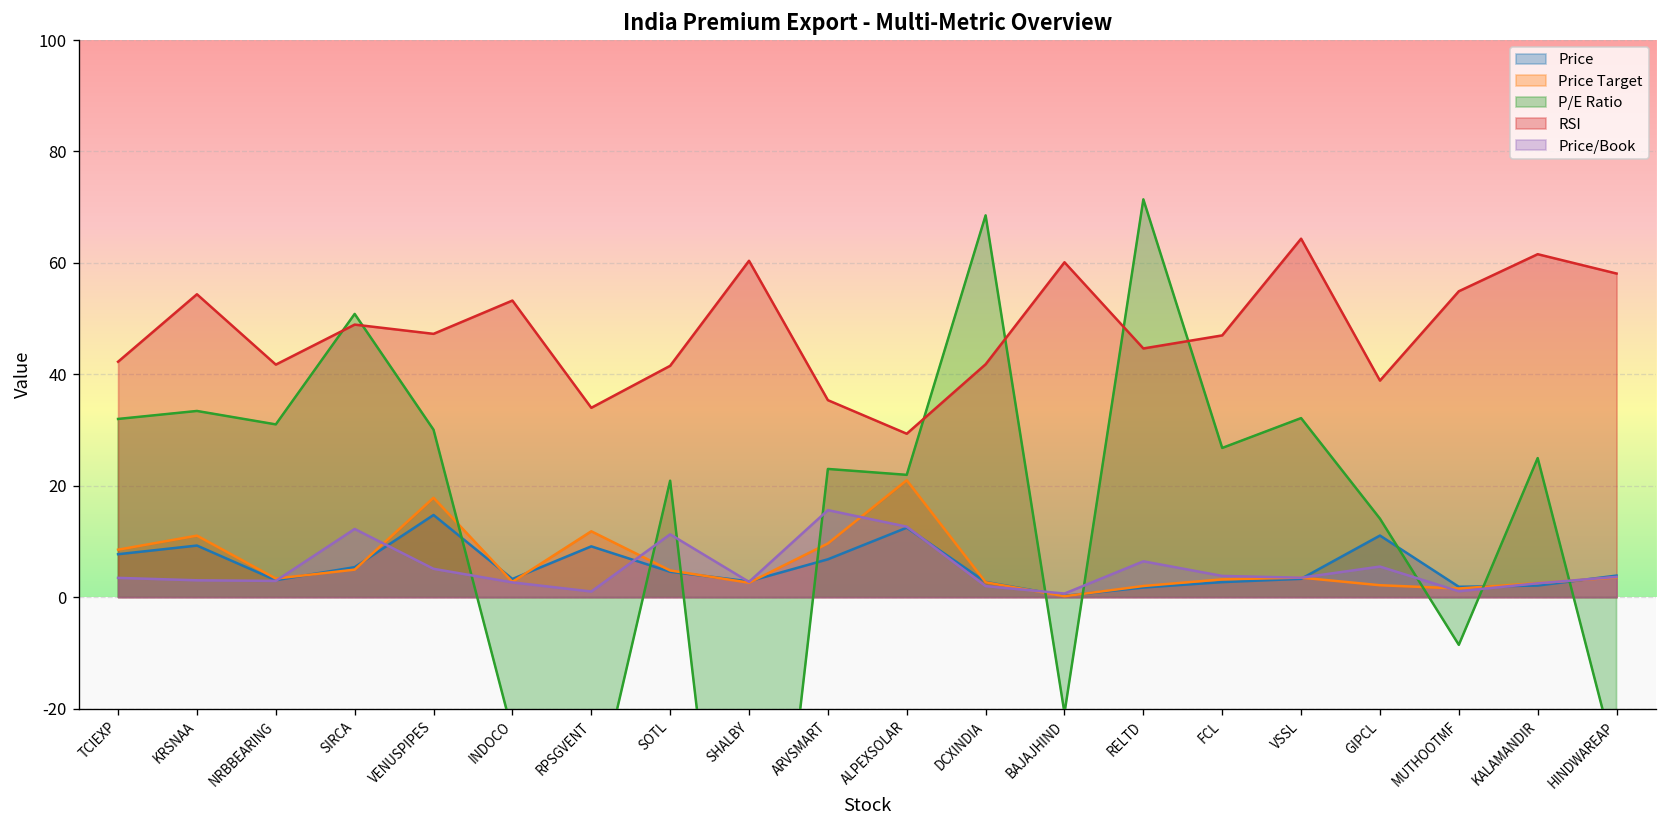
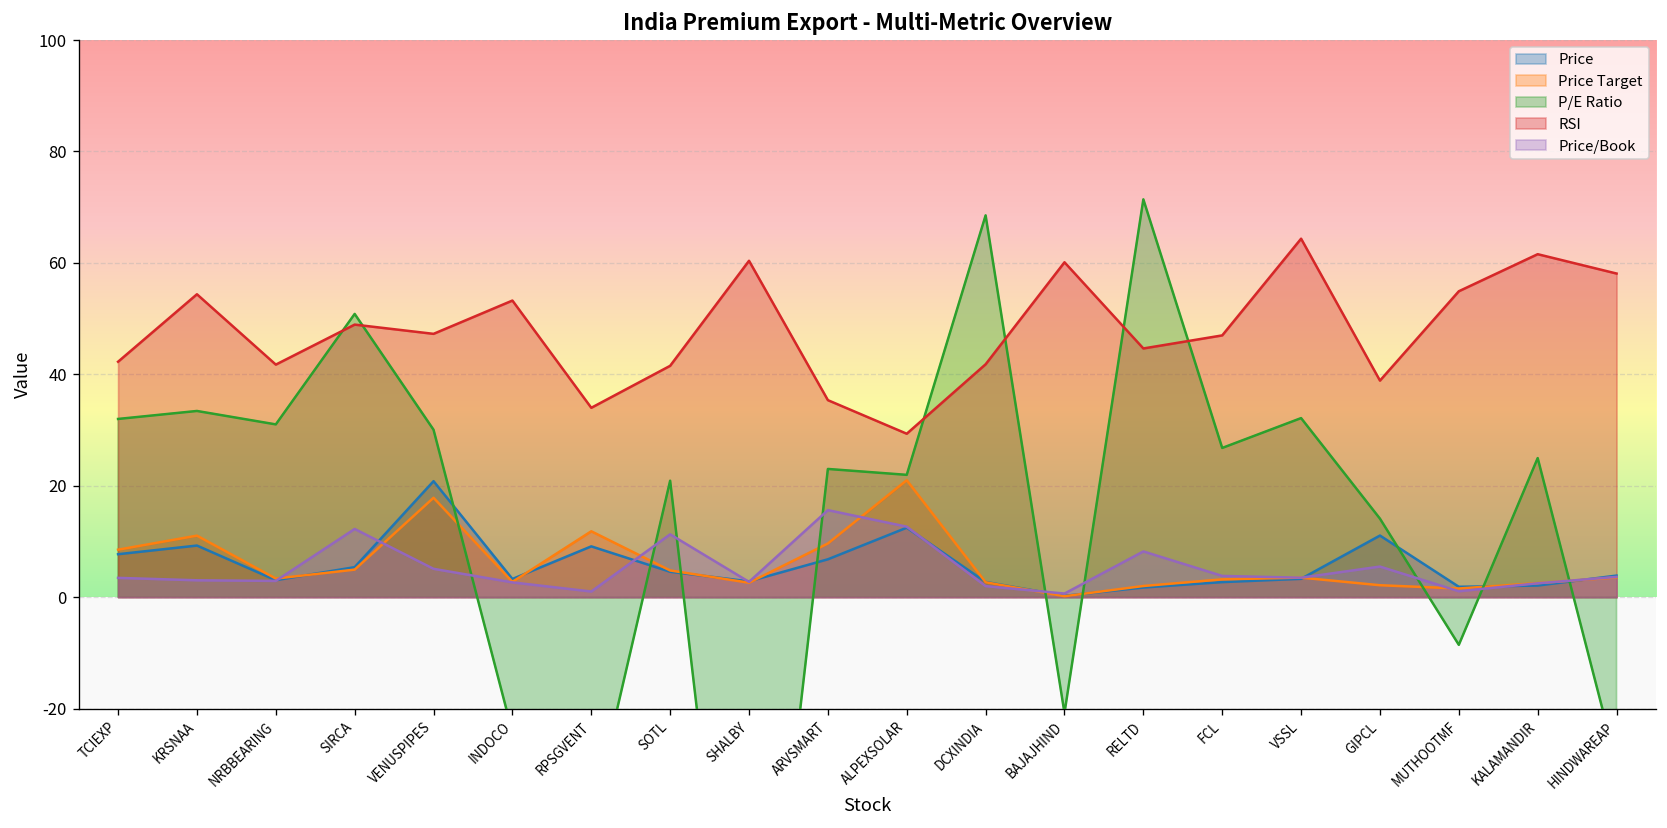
Price, VENUSPIPES: 15 -> 21
Price/Book, RELTD: 6 -> 8
